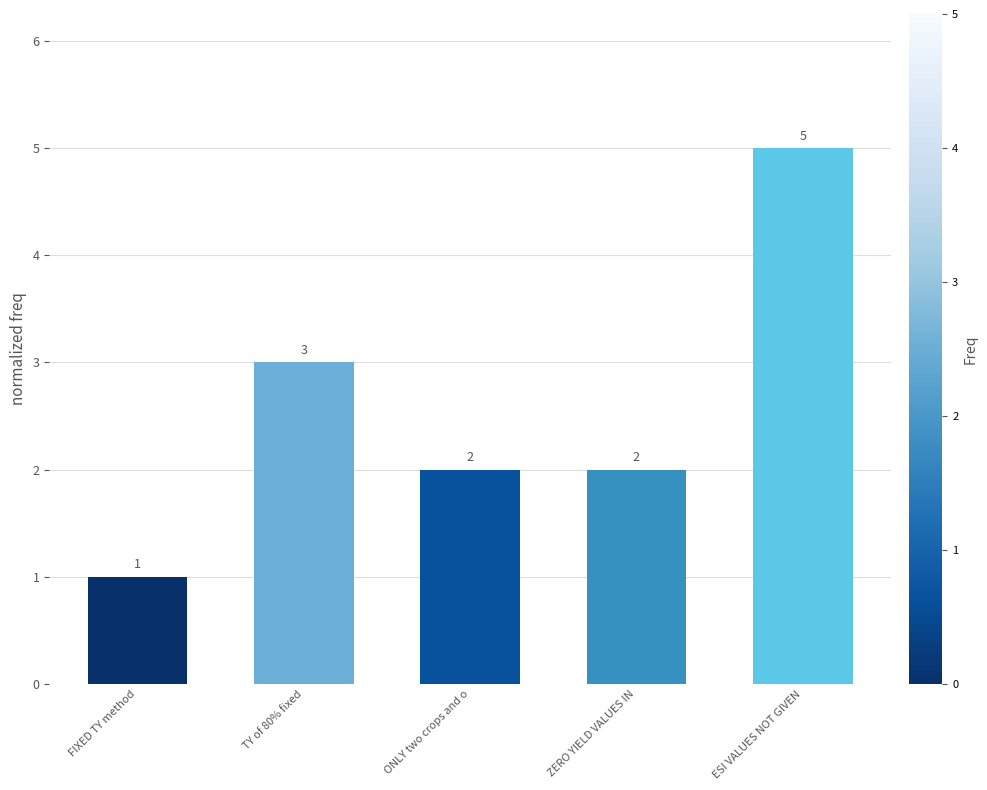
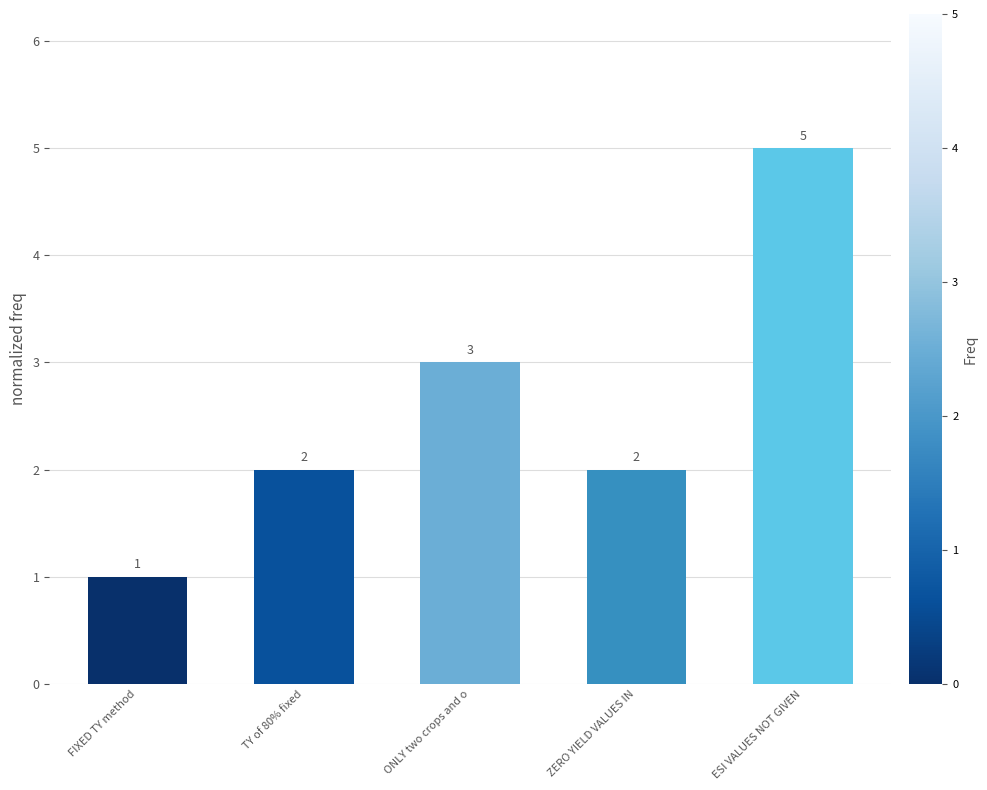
TY of 80% fixed: 3 -> 2
ONLY two crops and o: 2 -> 3
